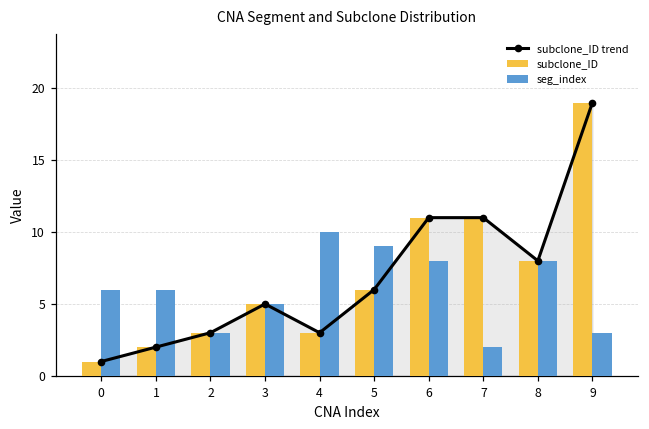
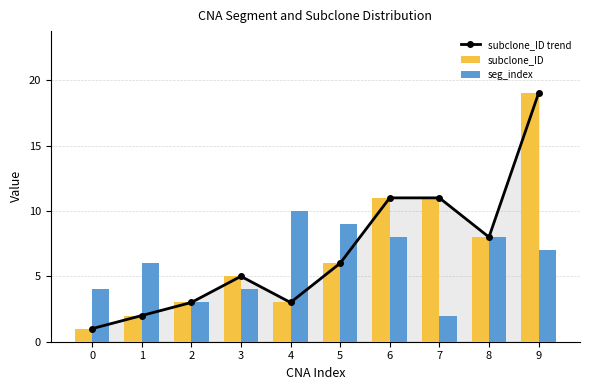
seg_index, 0: 6 -> 4
seg_index, 3: 5 -> 4
seg_index, 9: 3 -> 7
